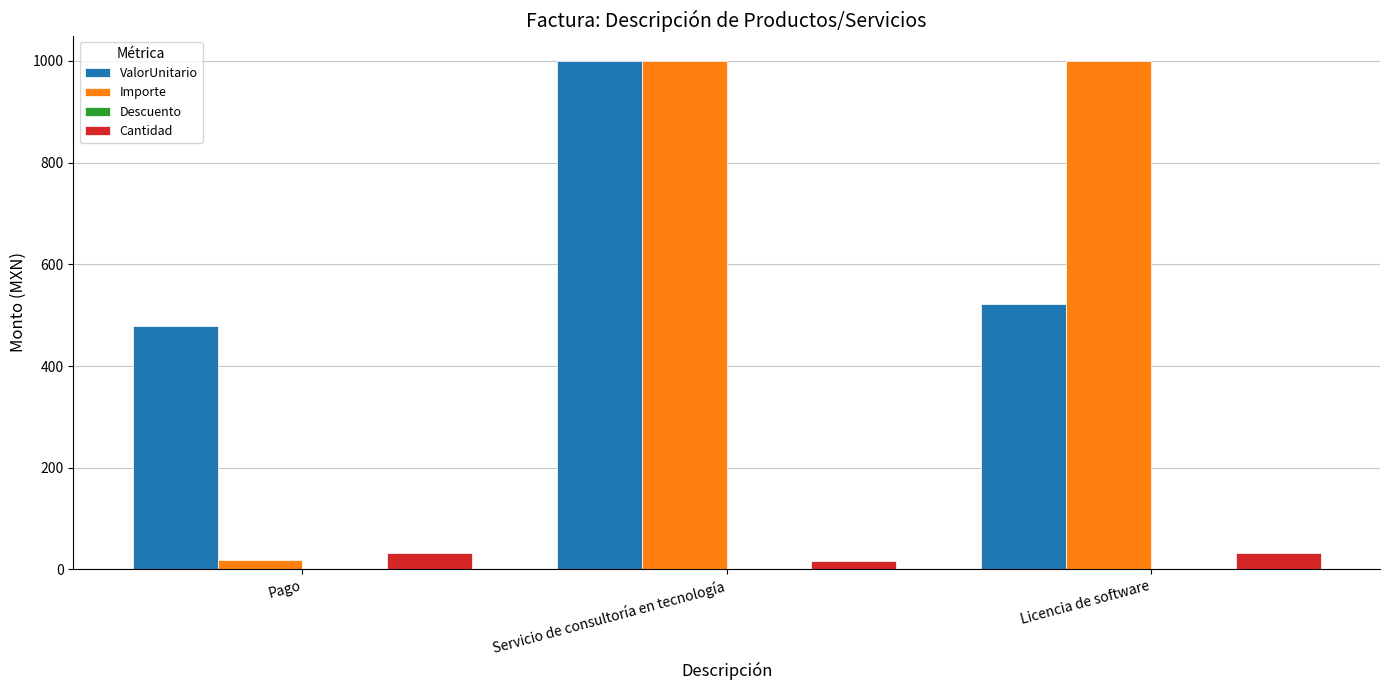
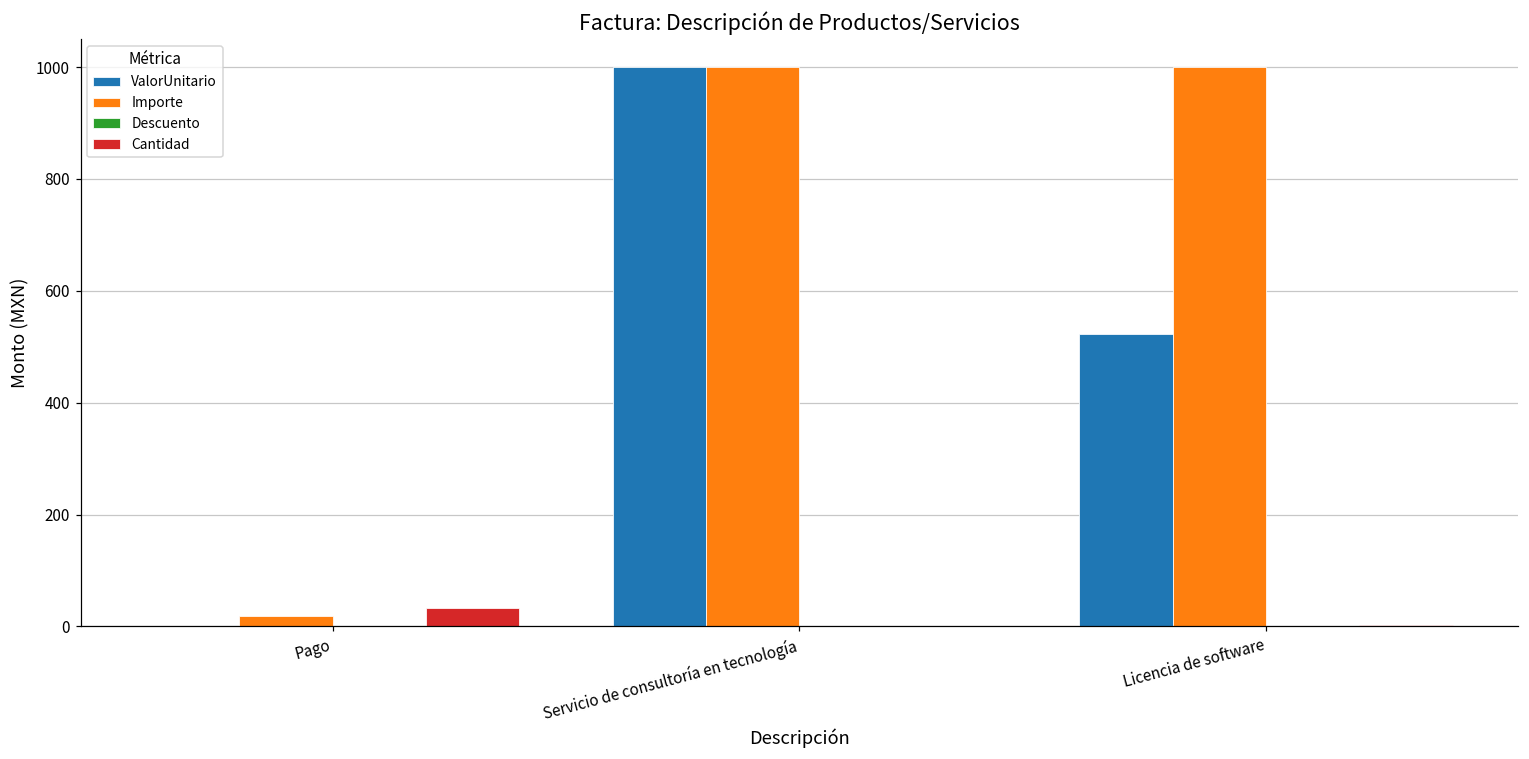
ValorUnitario, Pago: 480 -> 0
Cantidad, Servicio de consultoría en tecnología: 20 -> 0
Cantidad, Licencia de software: 30 -> 0
